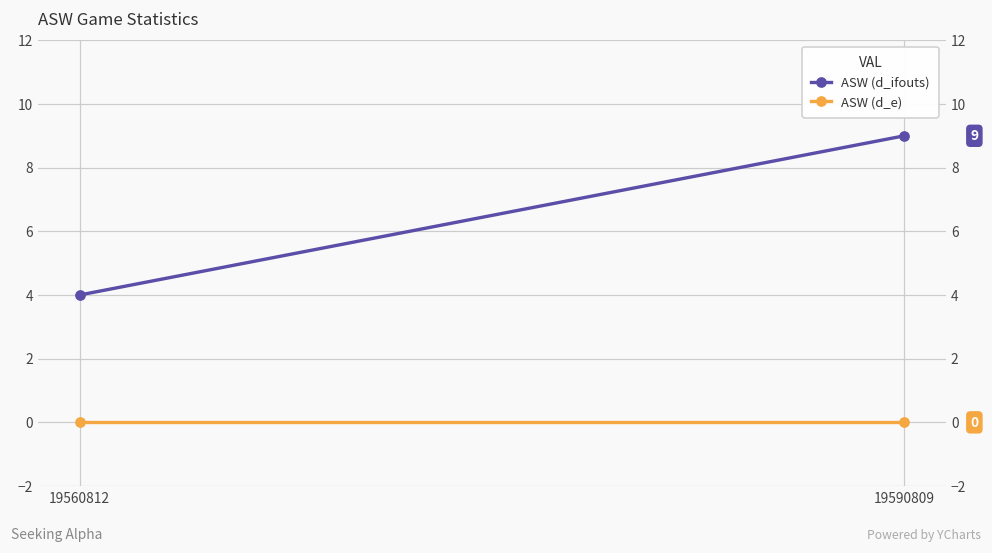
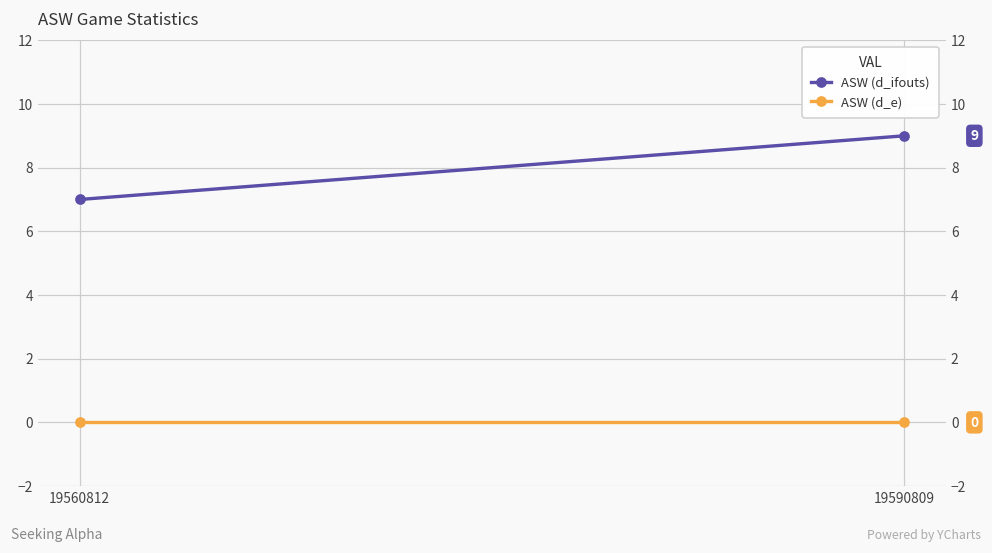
ASW (d_ifouts), 19560812: 4 -> 7
